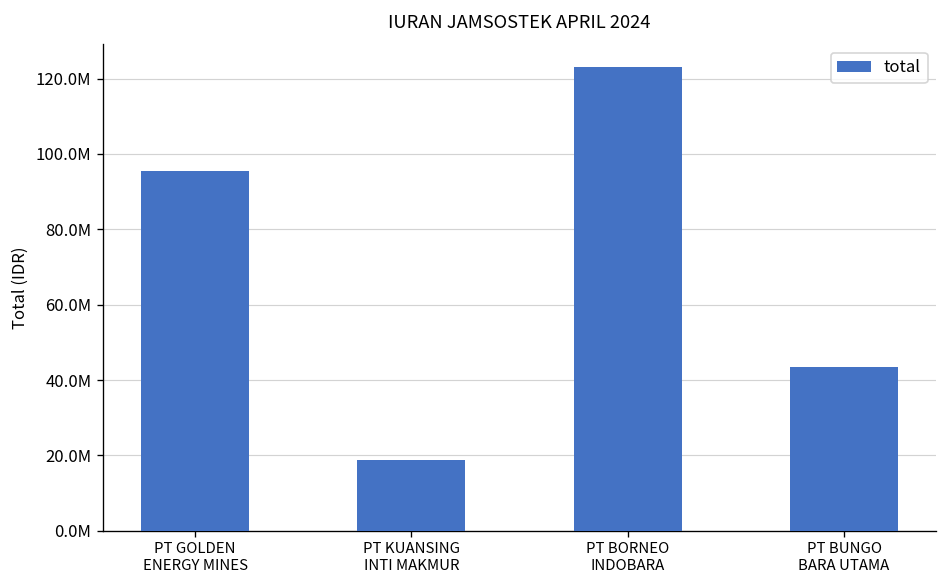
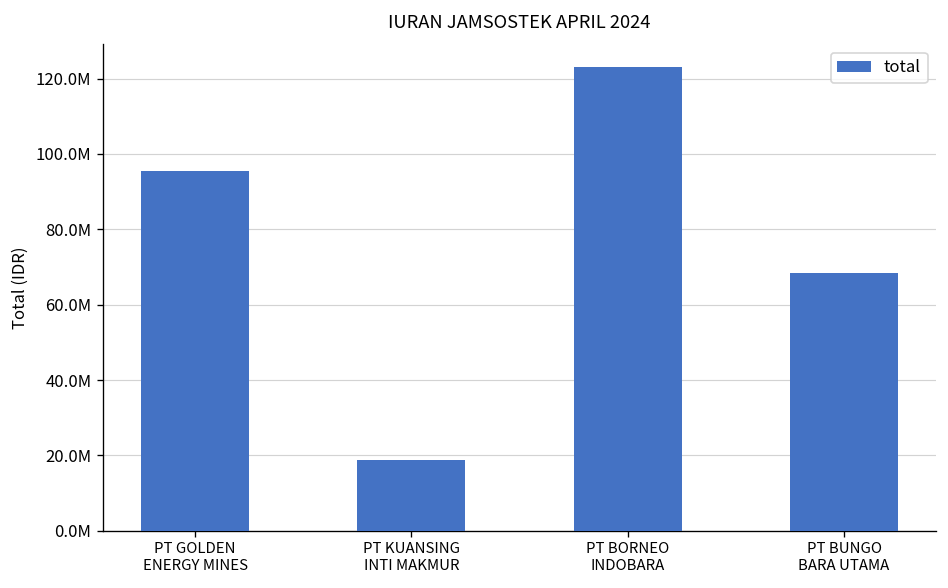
PT BUNGO BARA UTAMA: 43000000 -> 68000000
